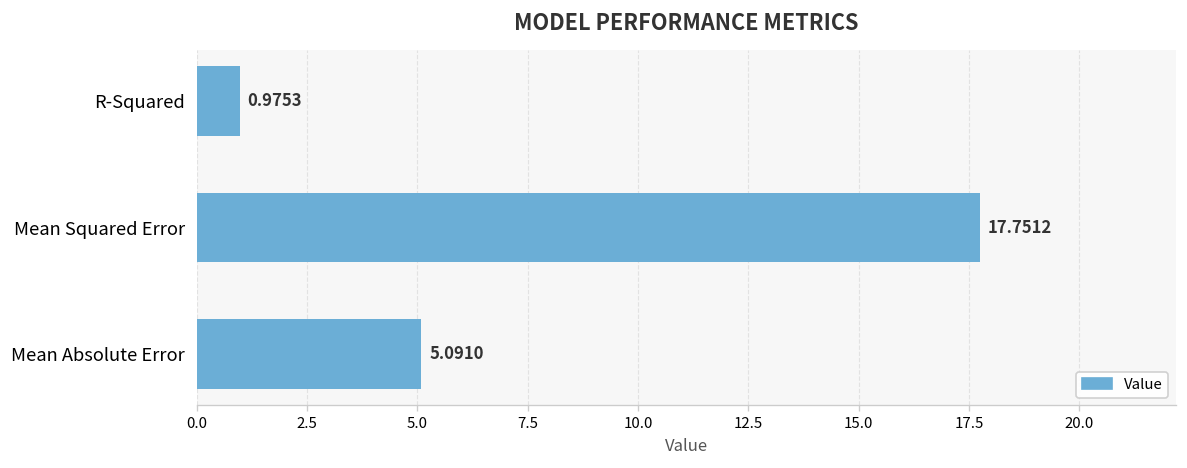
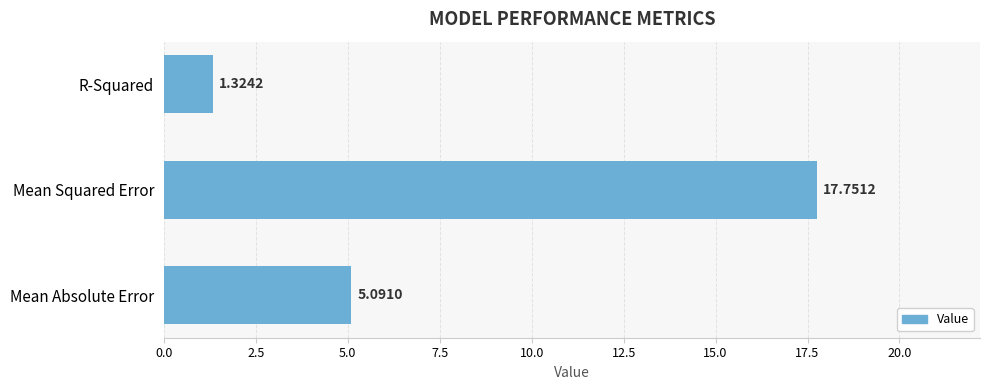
R-Squared: 0.9753 -> 1.3242
